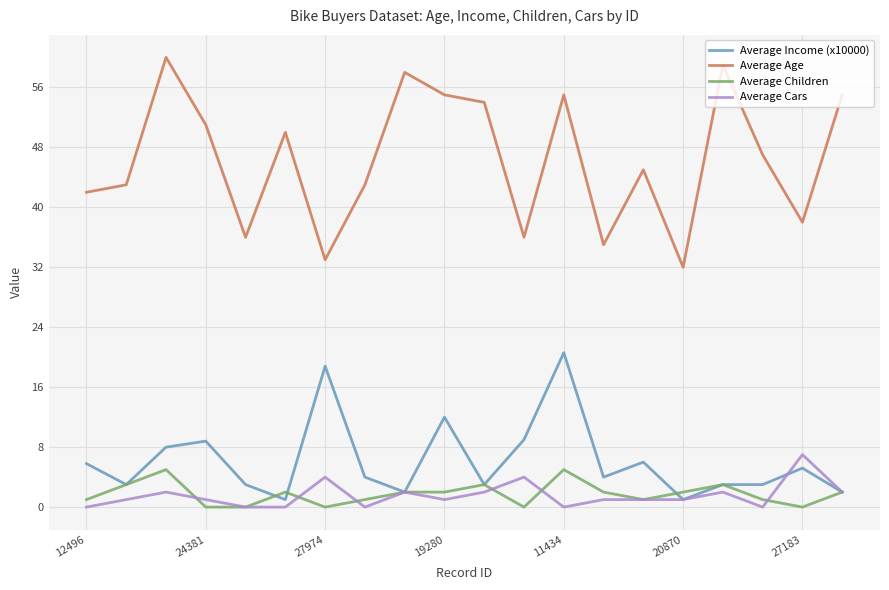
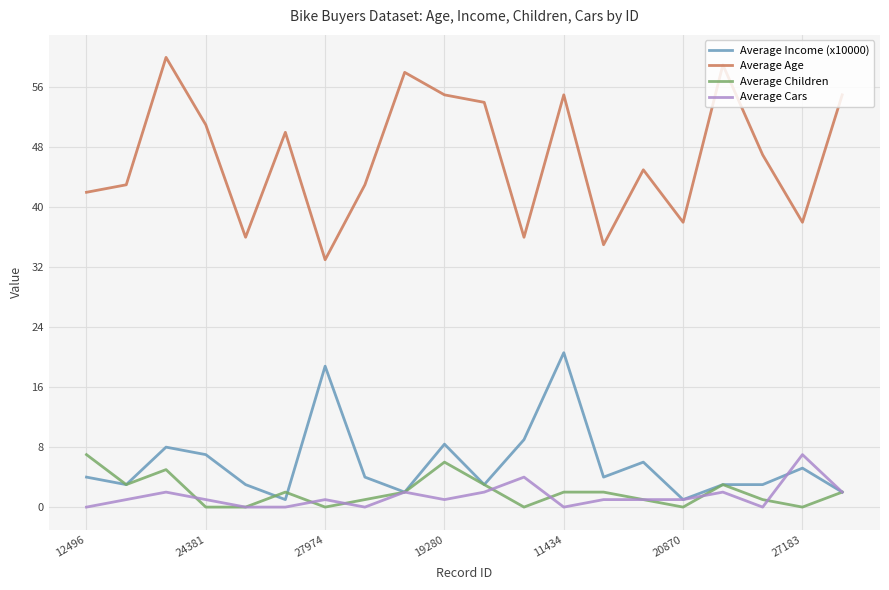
Average Income (x10000), 12496: 6 -> 4
Average Children, 12496: 1 -> 7
Average Income (x10000), 24381: 9 -> 7
Average Cars, 27974: 4 -> 1
Average Income (x10000), 19280: 12 -> 8
Average Children, 19280: 2 -> 6
Average Children, 11434: 5 -> 2
Average Age, 20870: 32 -> 38
Average Children, 20870: 2 -> 0
